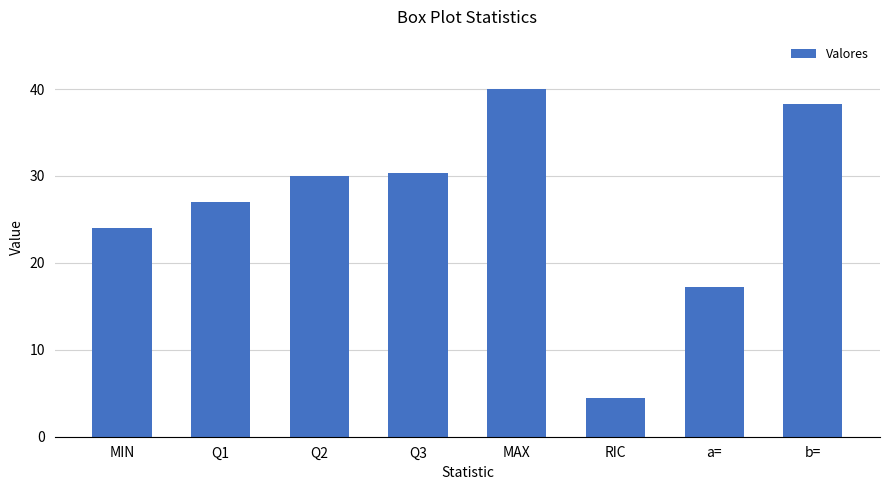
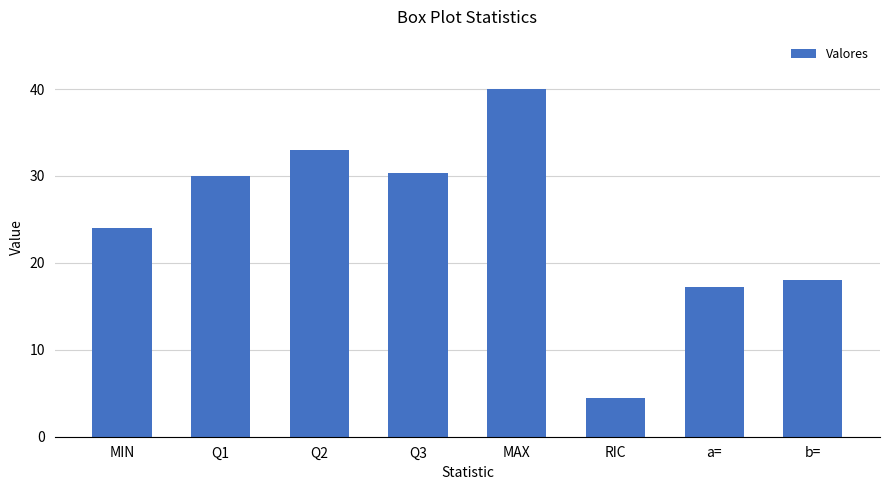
Q1: 27 -> 30
Q2: 30 -> 33
b=: 38 -> 18
